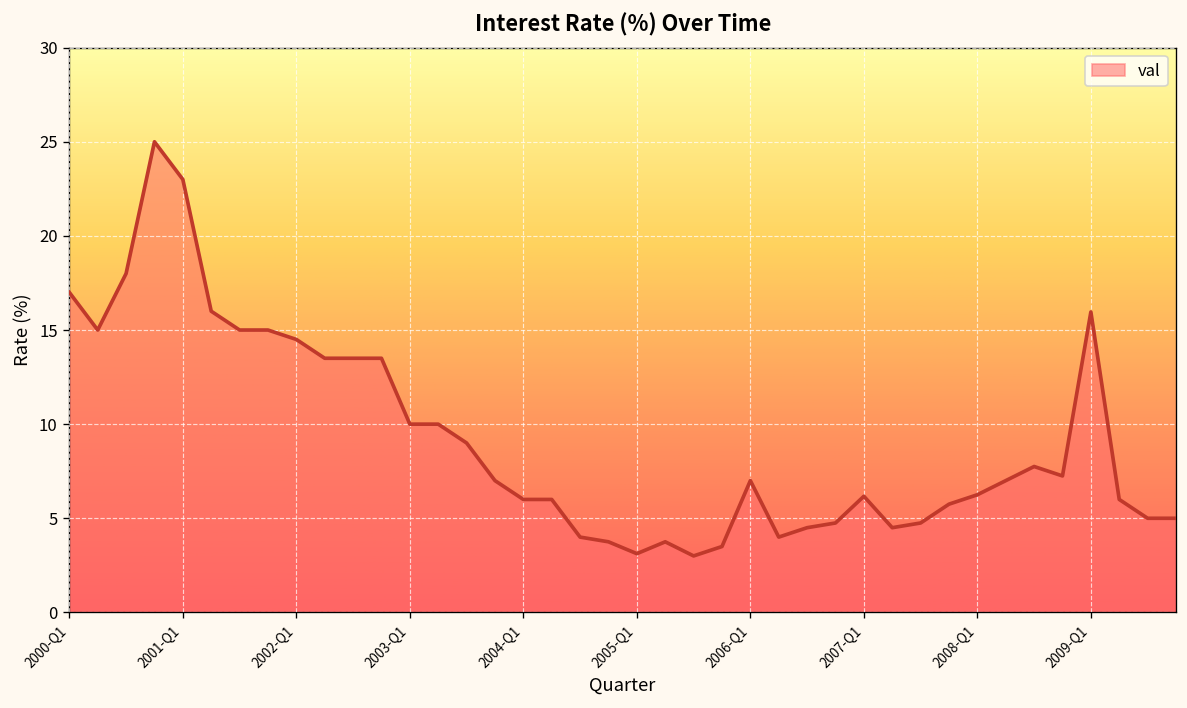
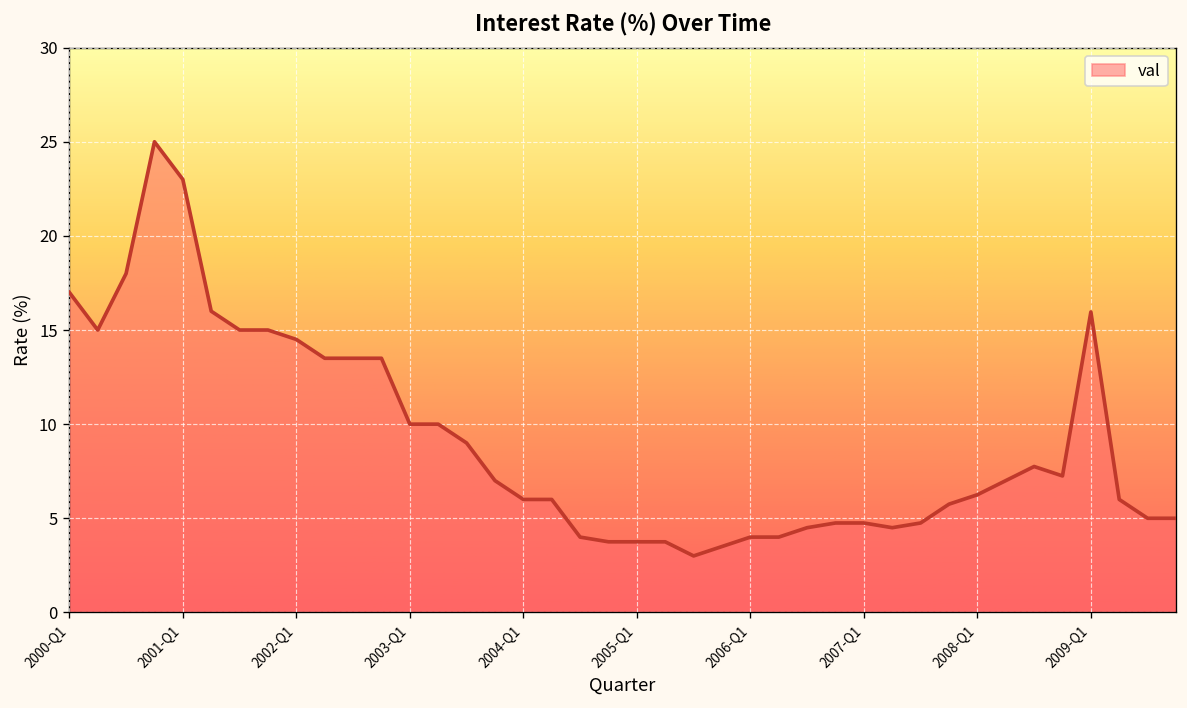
2005-Q1: 3.1 -> 3.8
2006-Q1: 7 -> 4
2007-Q1: 6.2 -> 4.8
